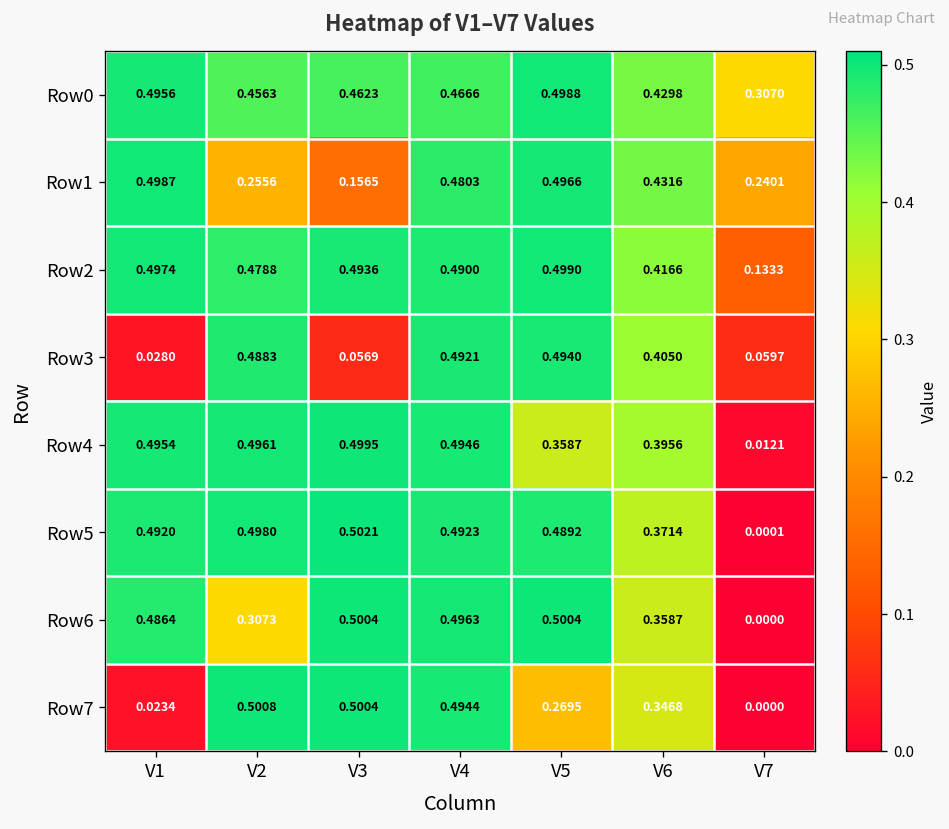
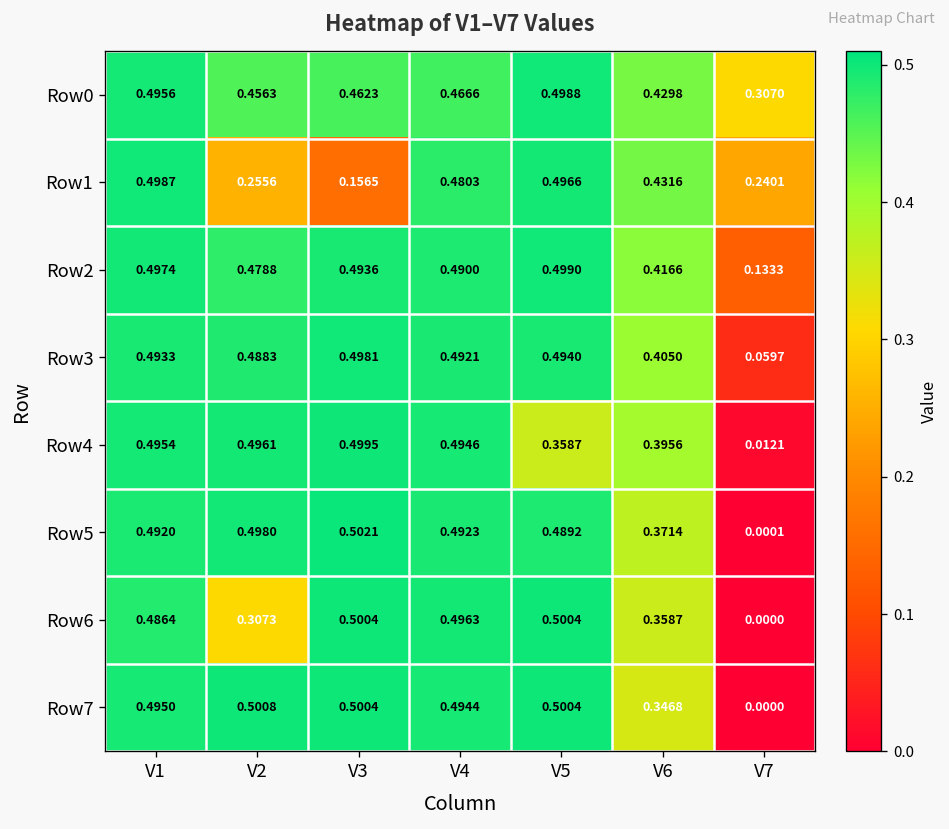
Row3, V1: 0.0280 -> 0.4933
Row3, V3: 0.0569 -> 0.4981
Row7, V1: 0.0234 -> 0.4950
Row7, V5: 0.2695 -> 0.5004
